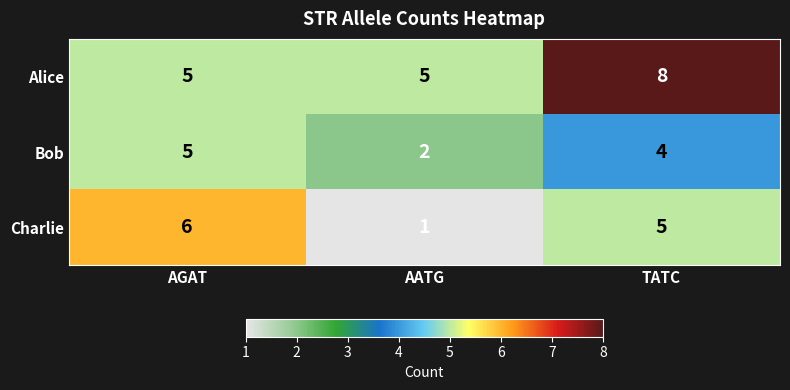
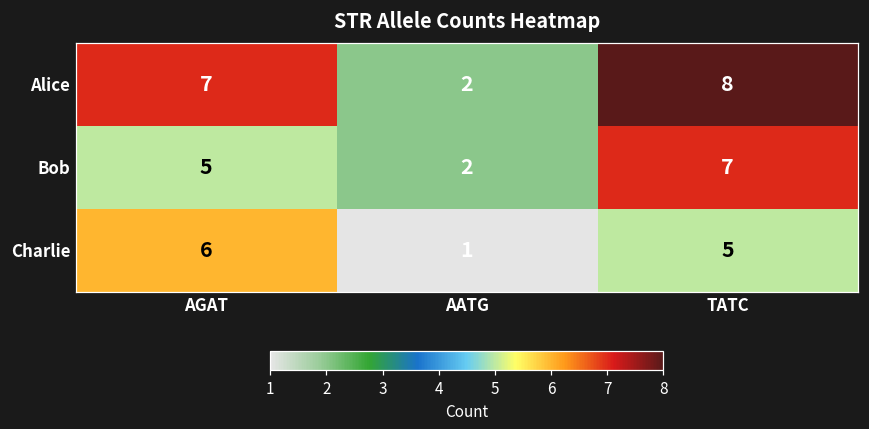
Alice, AGAT: 5 -> 7
Alice, AATG: 5 -> 2
Bob, TATC: 4 -> 7
